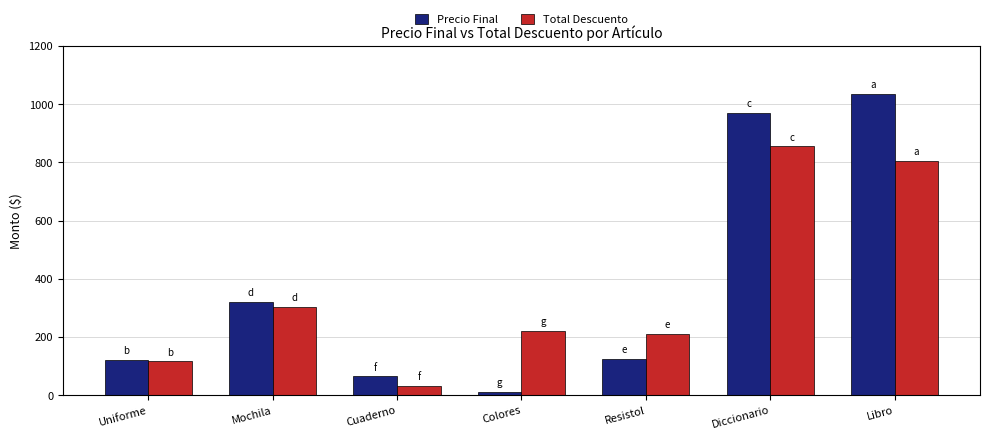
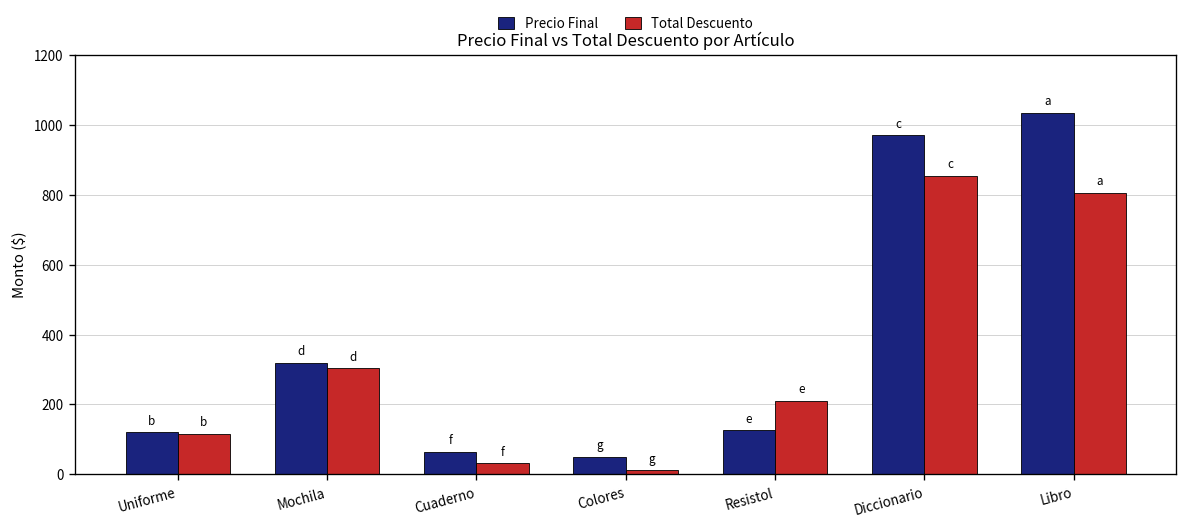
Precio Final, Colores: 10 -> 50
Total Descuento, Colores: 220 -> 10
